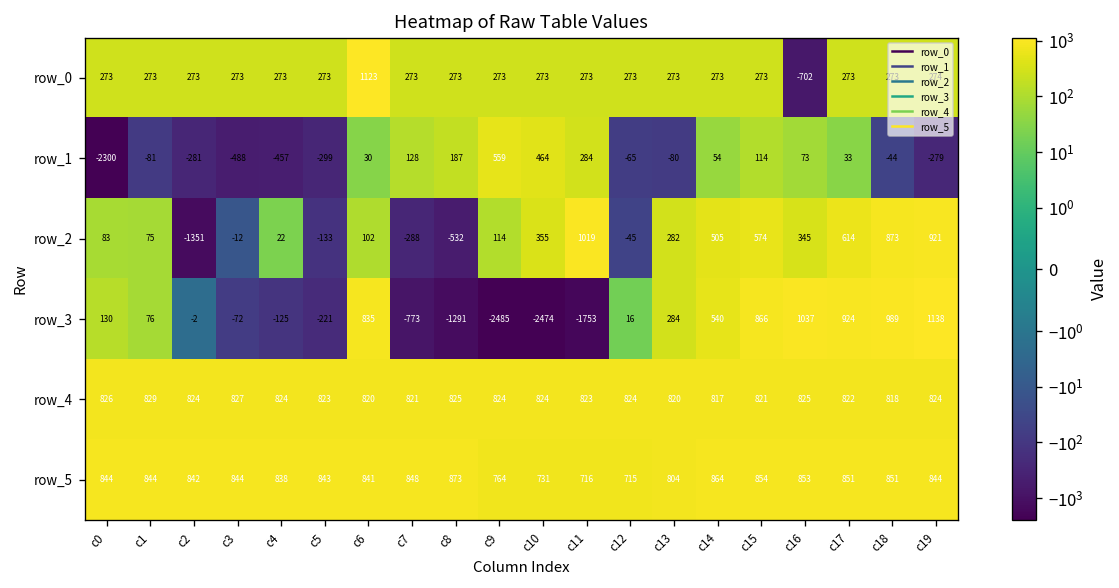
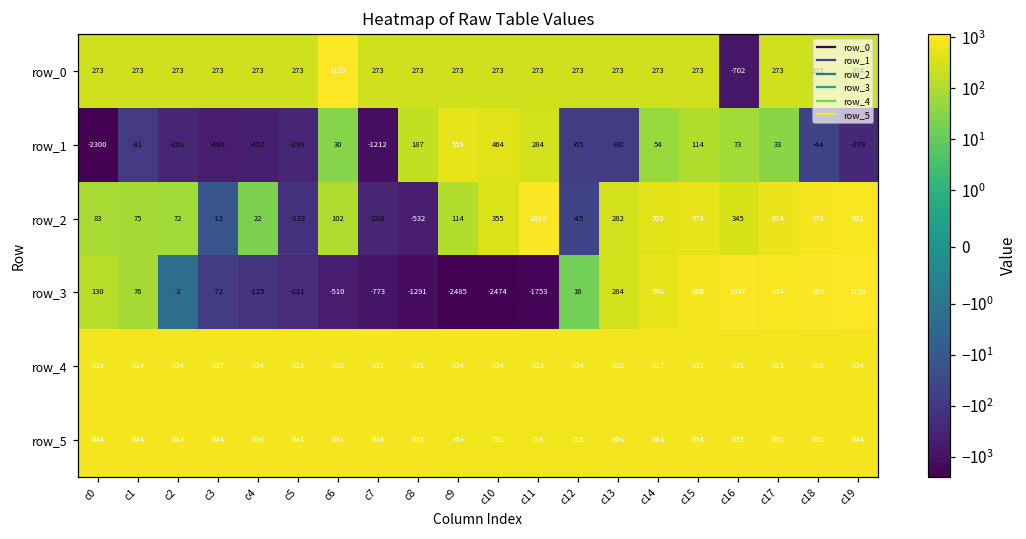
row_1, c7: 128 -> -1212
row_2, c2: -1351 -> 72
row_3, c6: 835 -> -510
